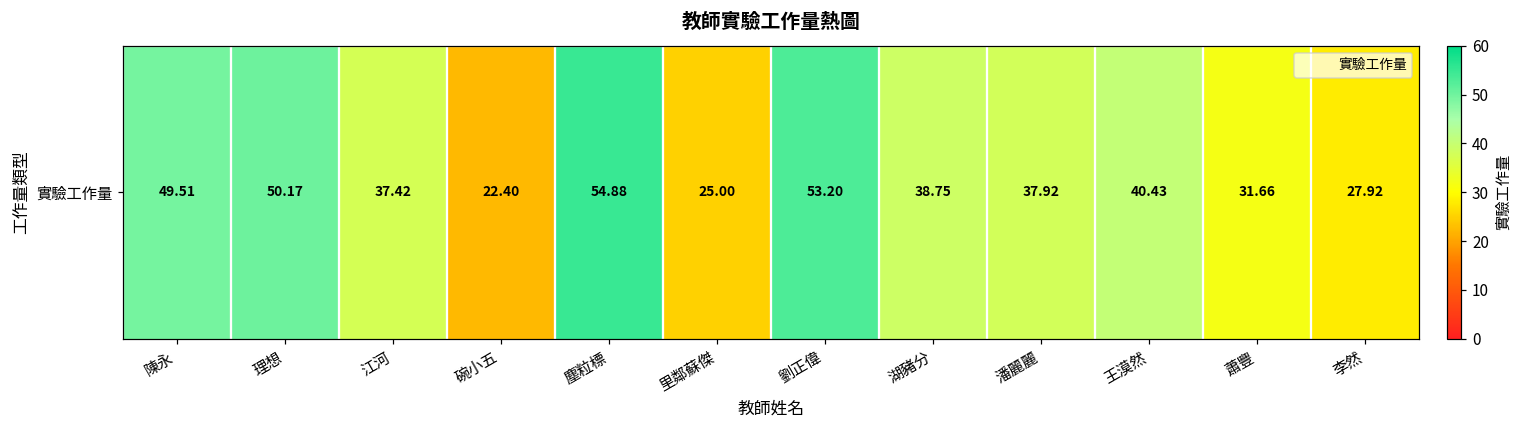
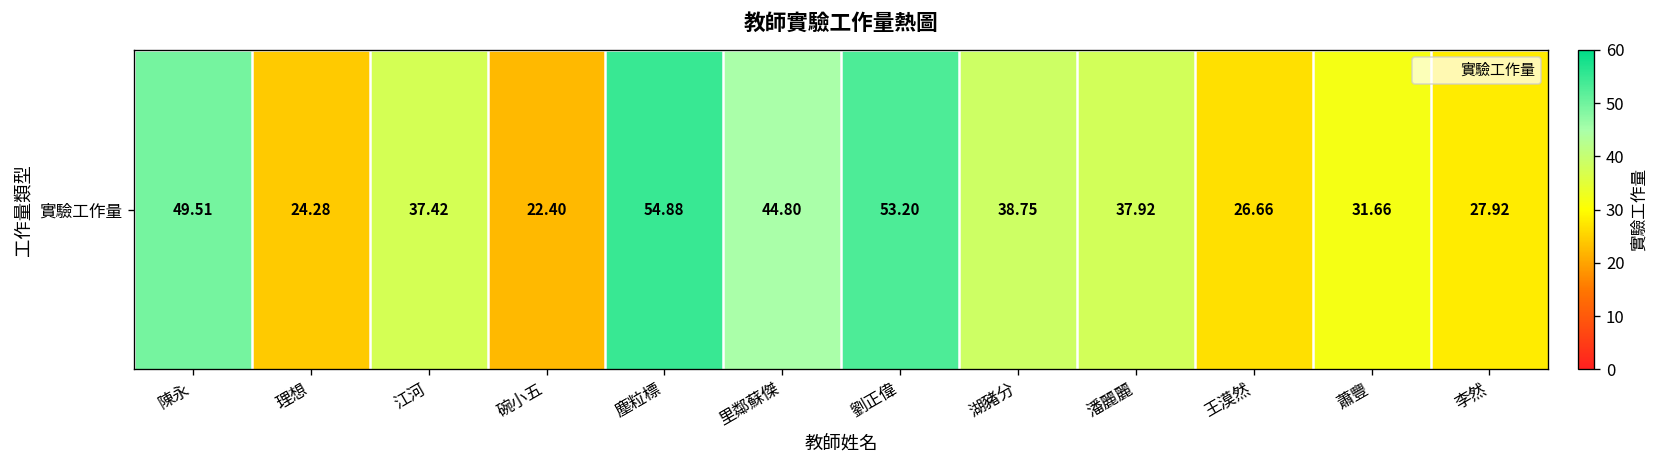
實驗工作量, 理想: 50.17 -> 24.28
實驗工作量, 里鄰蘇傑: 25.00 -> 44.80
實驗工作量, 王漠然: 40.43 -> 26.66
